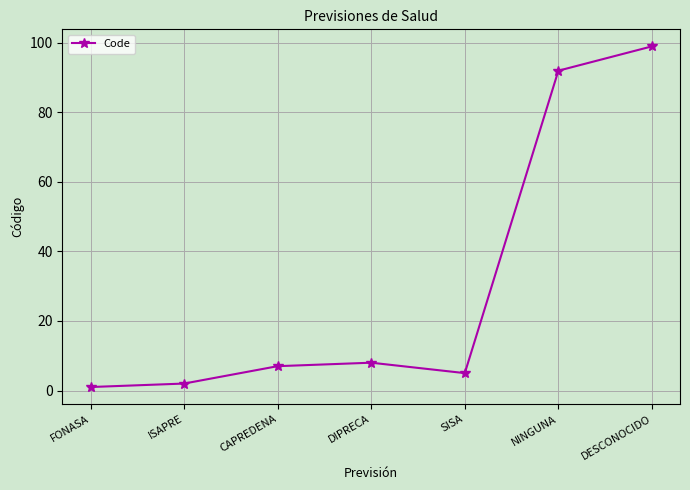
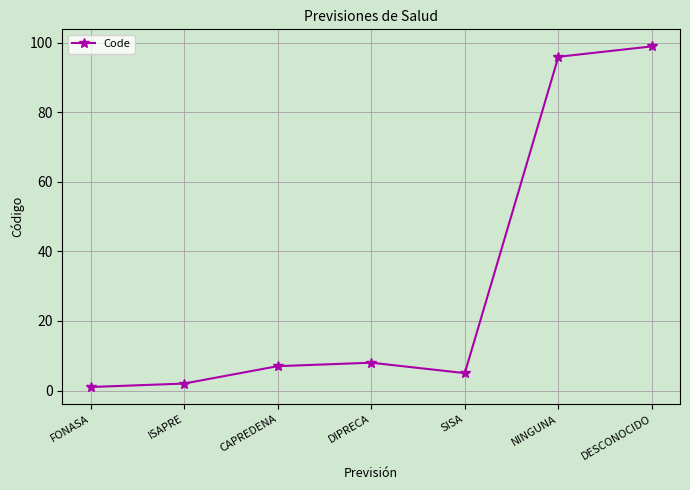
NINGUNA: 92 -> 96
